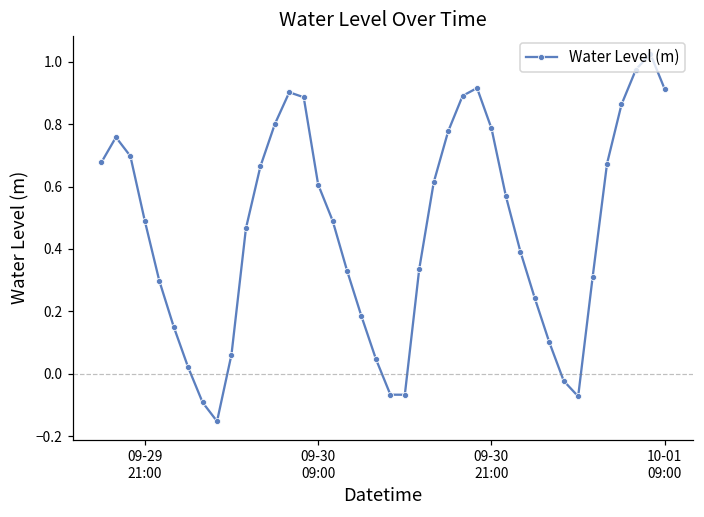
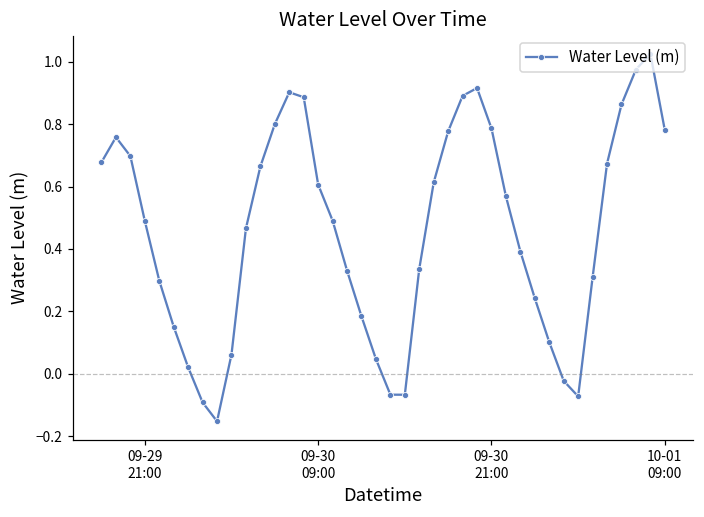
10-01 09:00: 0.91 -> 0.78
